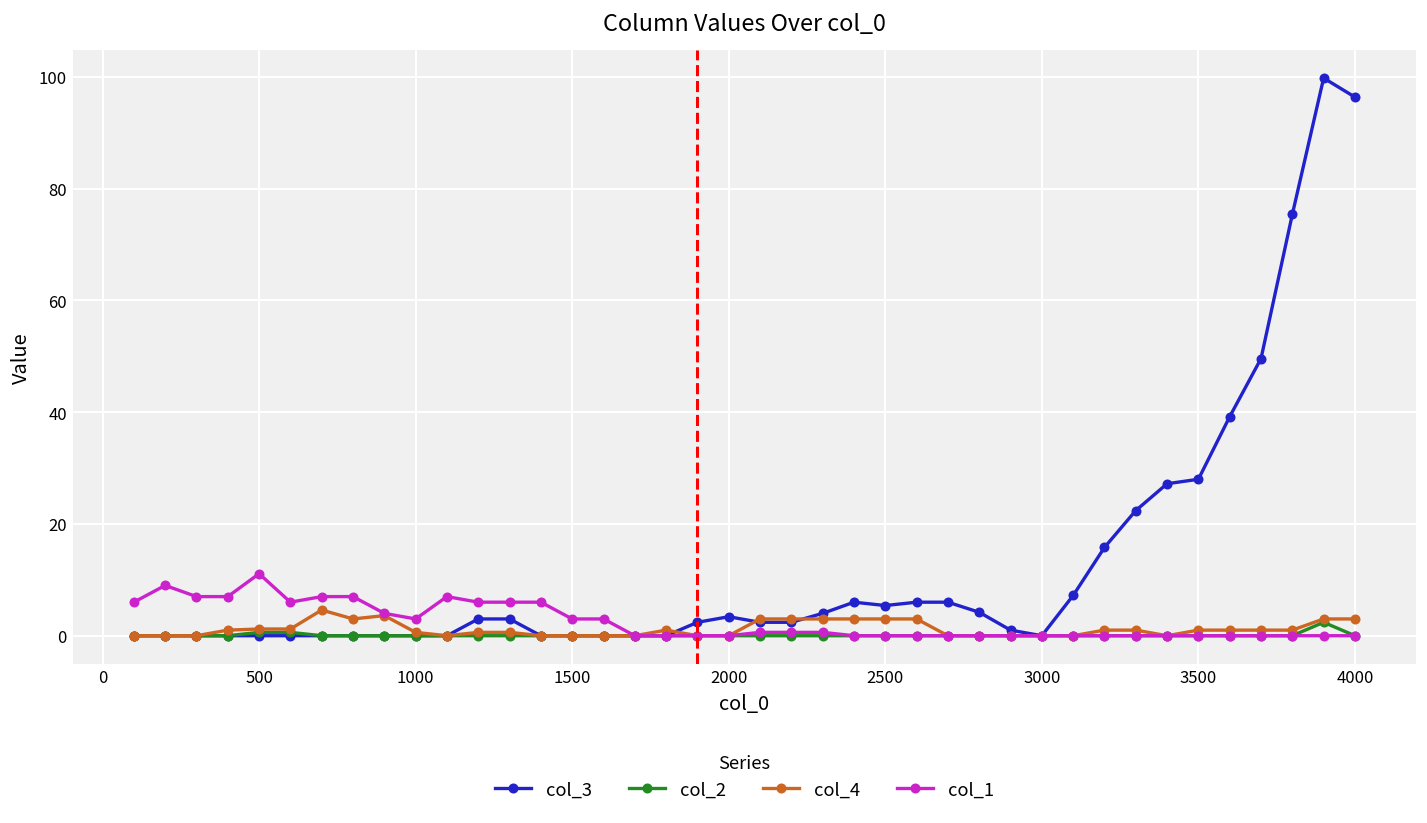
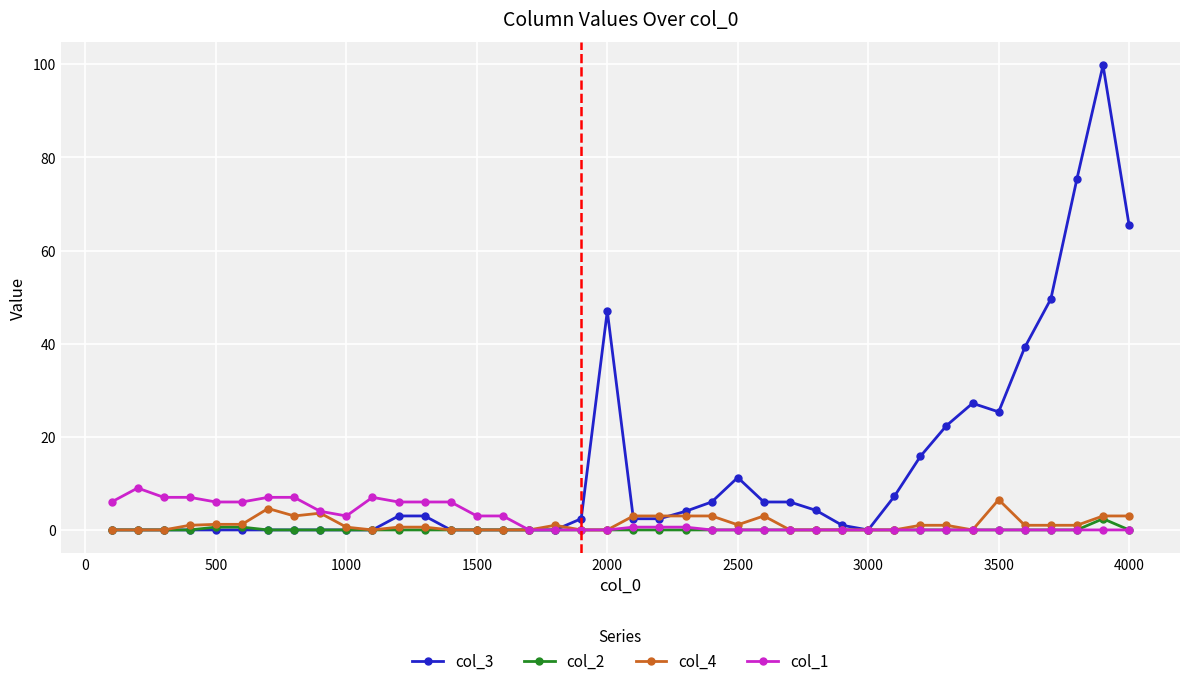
col_1, 500: 11 -> 6
col_3, 2000: 3 -> 47
col_3, 2500: 5 -> 11
col_4, 2500: 3 -> 1
col_3, 3500: 28 -> 25
col_4, 3500: 1 -> 7
col_3, 4000: 96 -> 65
